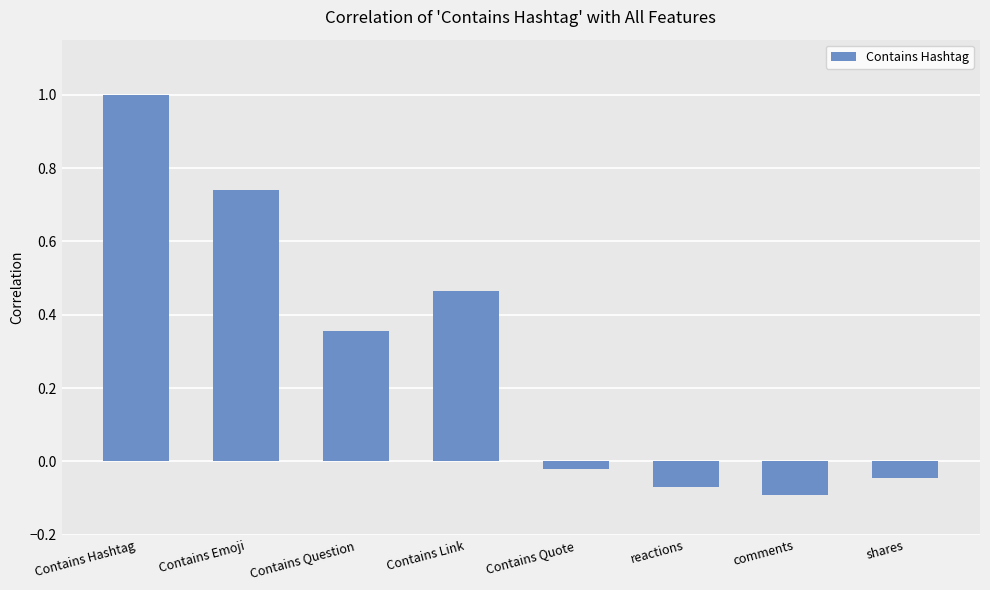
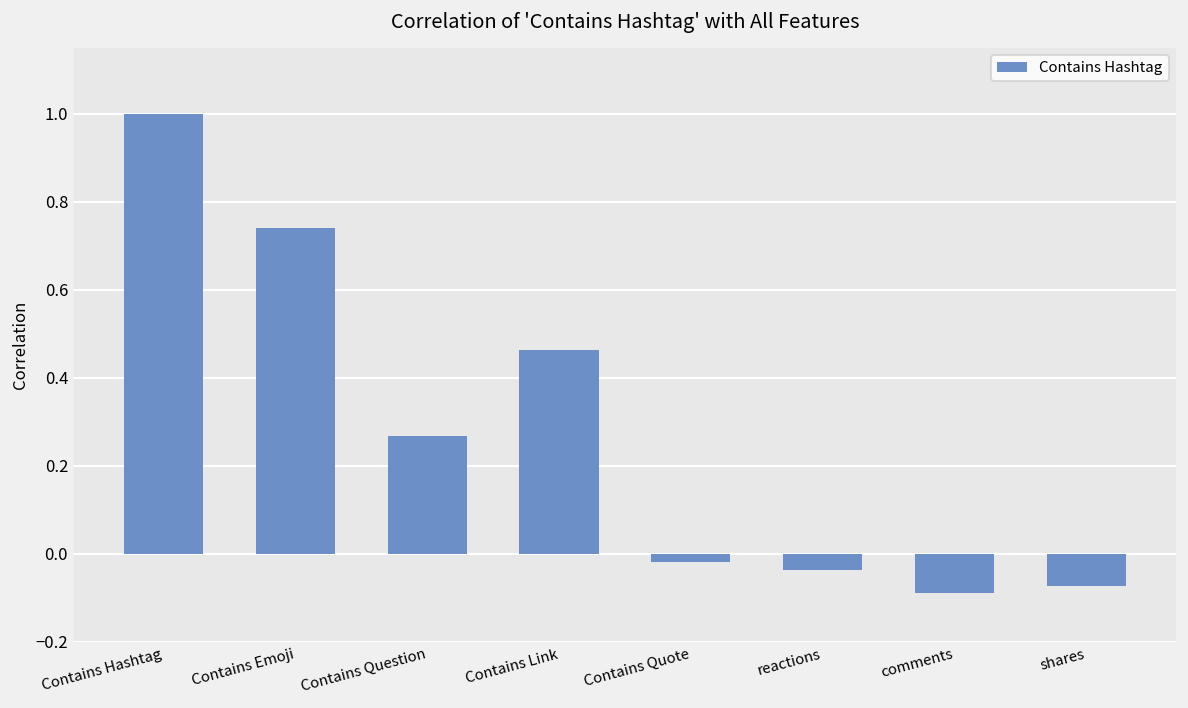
Contains Question: 0.35 -> 0.27
reactions: -0.07 -> -0.04
shares: -0.05 -> -0.07
